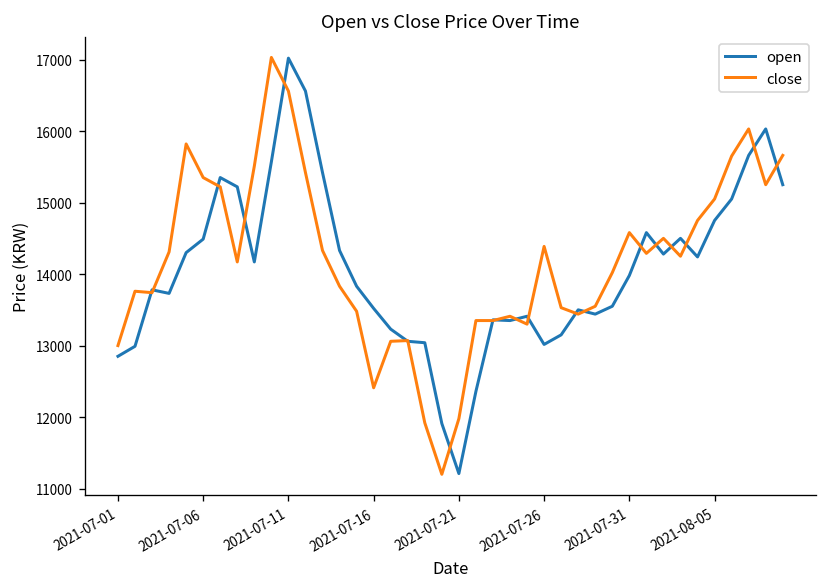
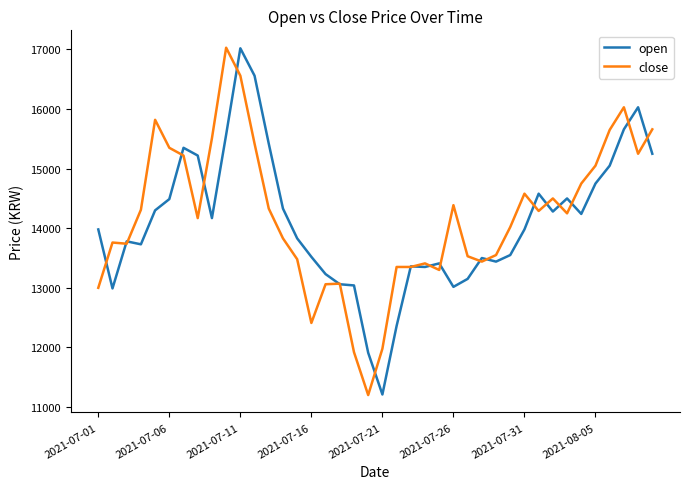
open, 2021-07-01: 12900 -> 14000
